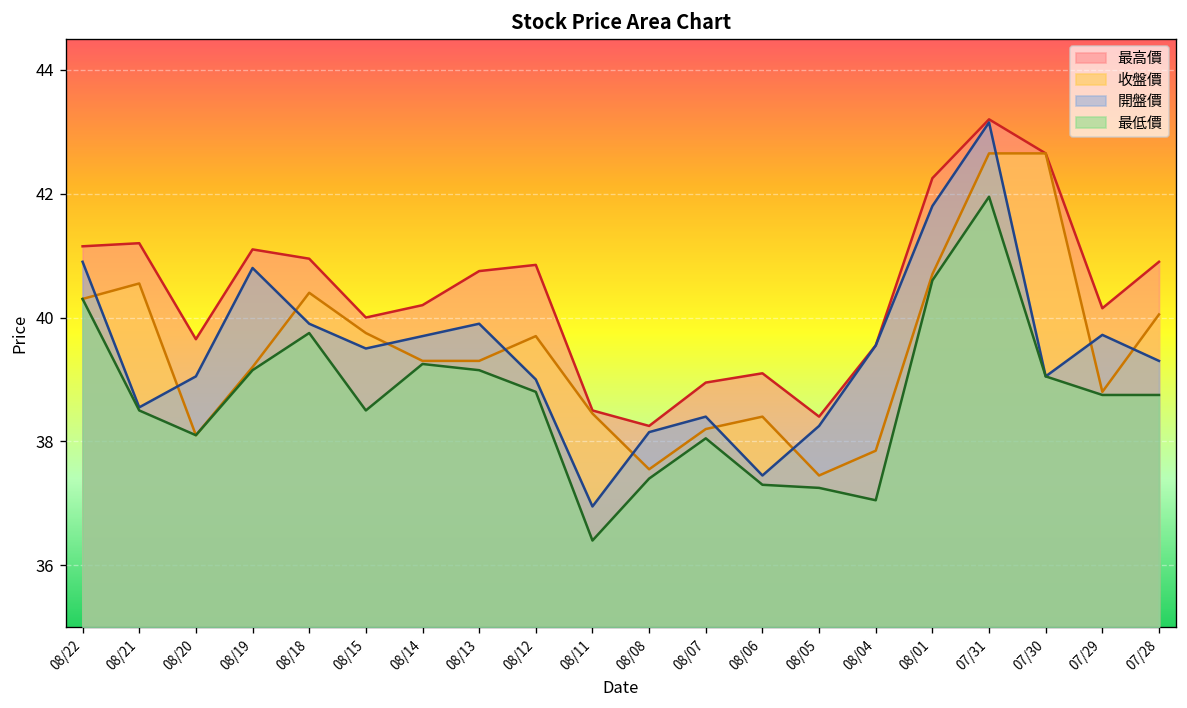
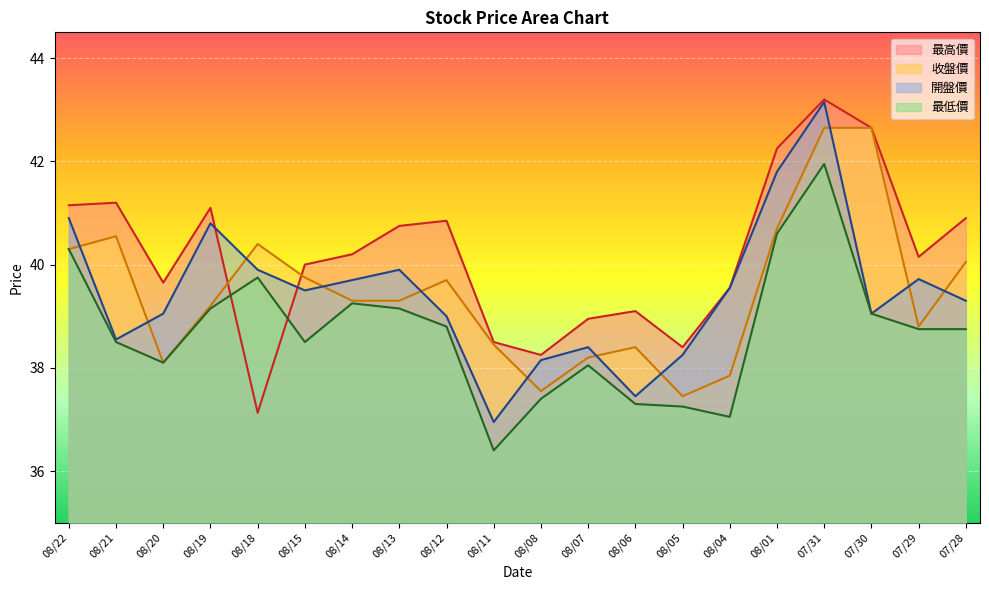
最高價, 08/18: 41.0 -> 37.1
